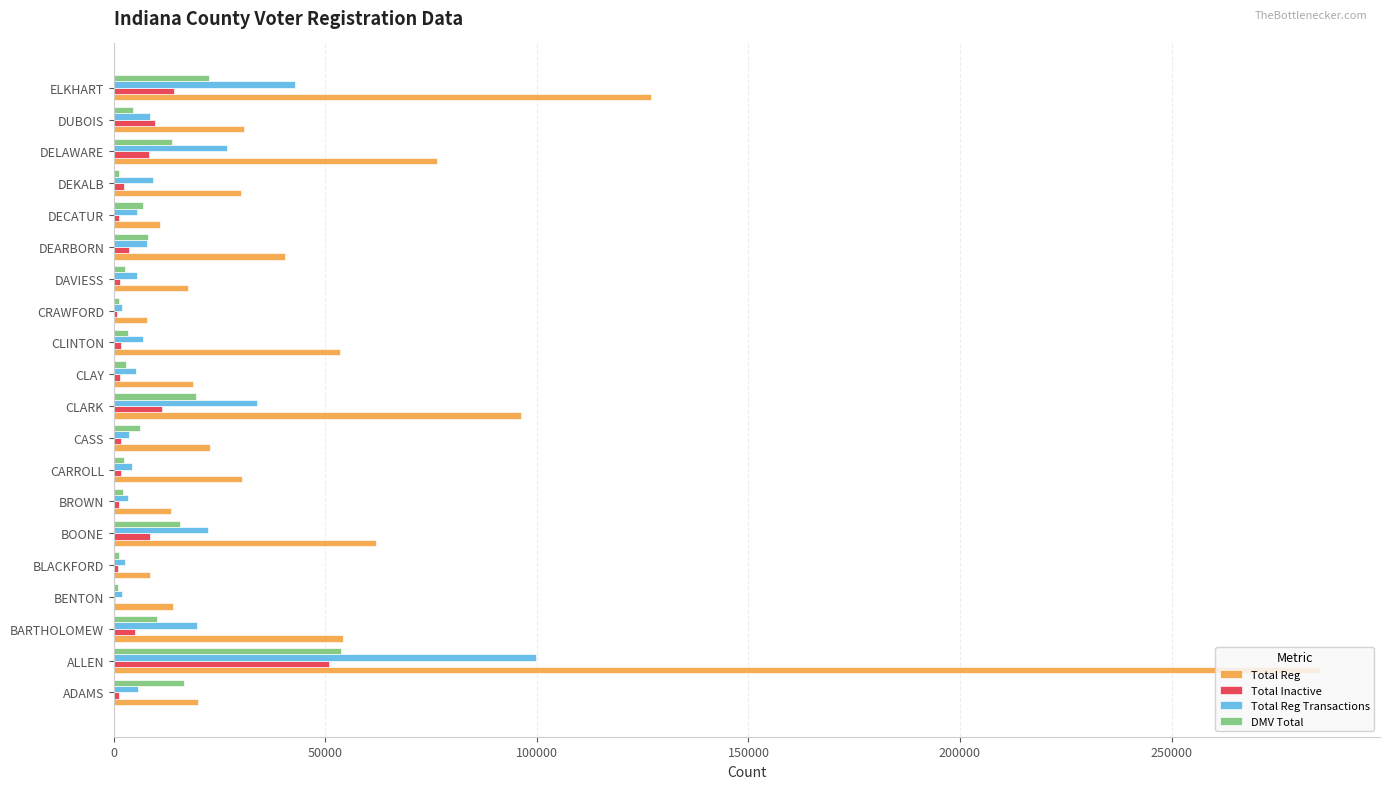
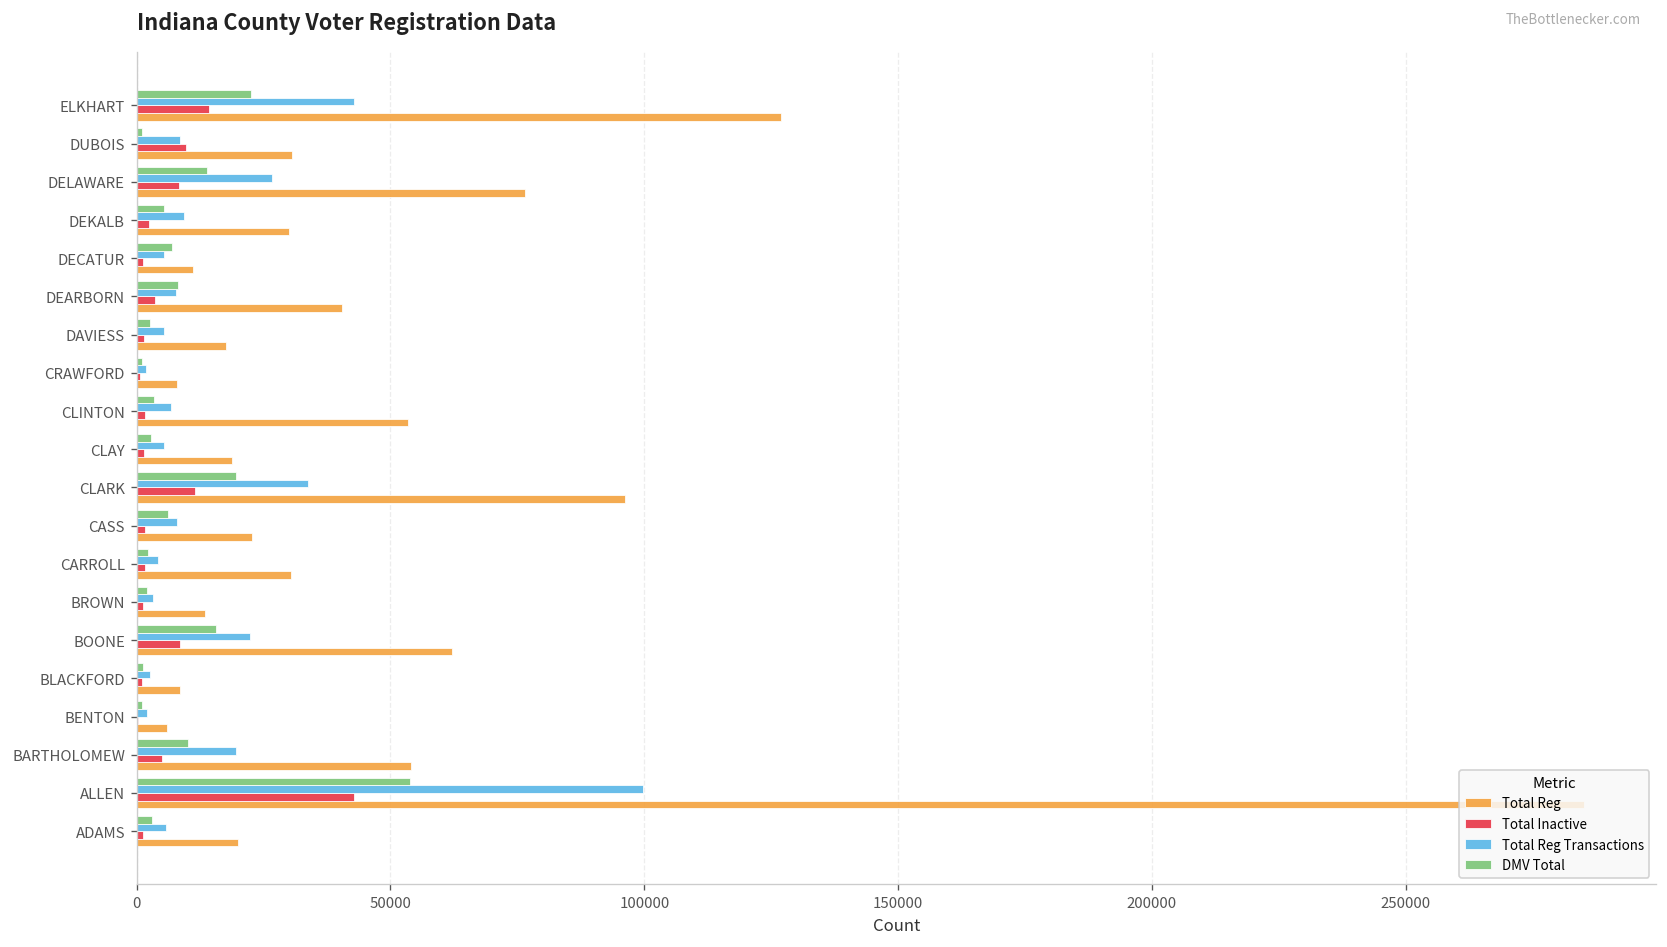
DMV Total, DUBOIS: 4000 -> 1000
DMV Total, DEKALB: 1000 -> 5000
Total Reg Transactions, CASS: 4000 -> 8000
Total Reg, BENTON: 14000 -> 6000
Total Inactive, ALLEN: 51000 -> 43000
DMV Total, ADAMS: 16000 -> 3000
